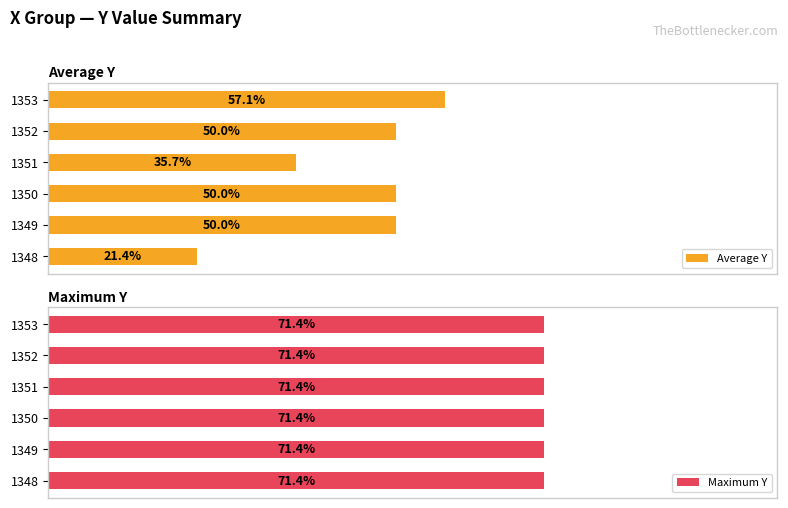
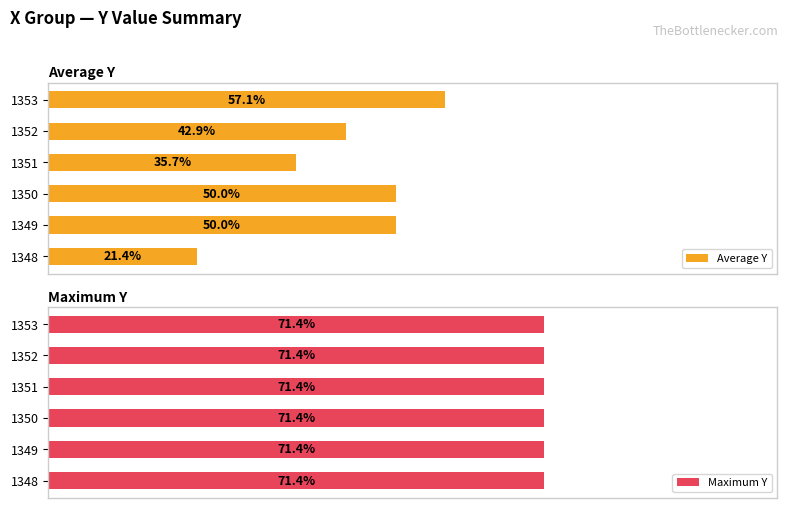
Average Y, 1352: 50.0% -> 42.9%
